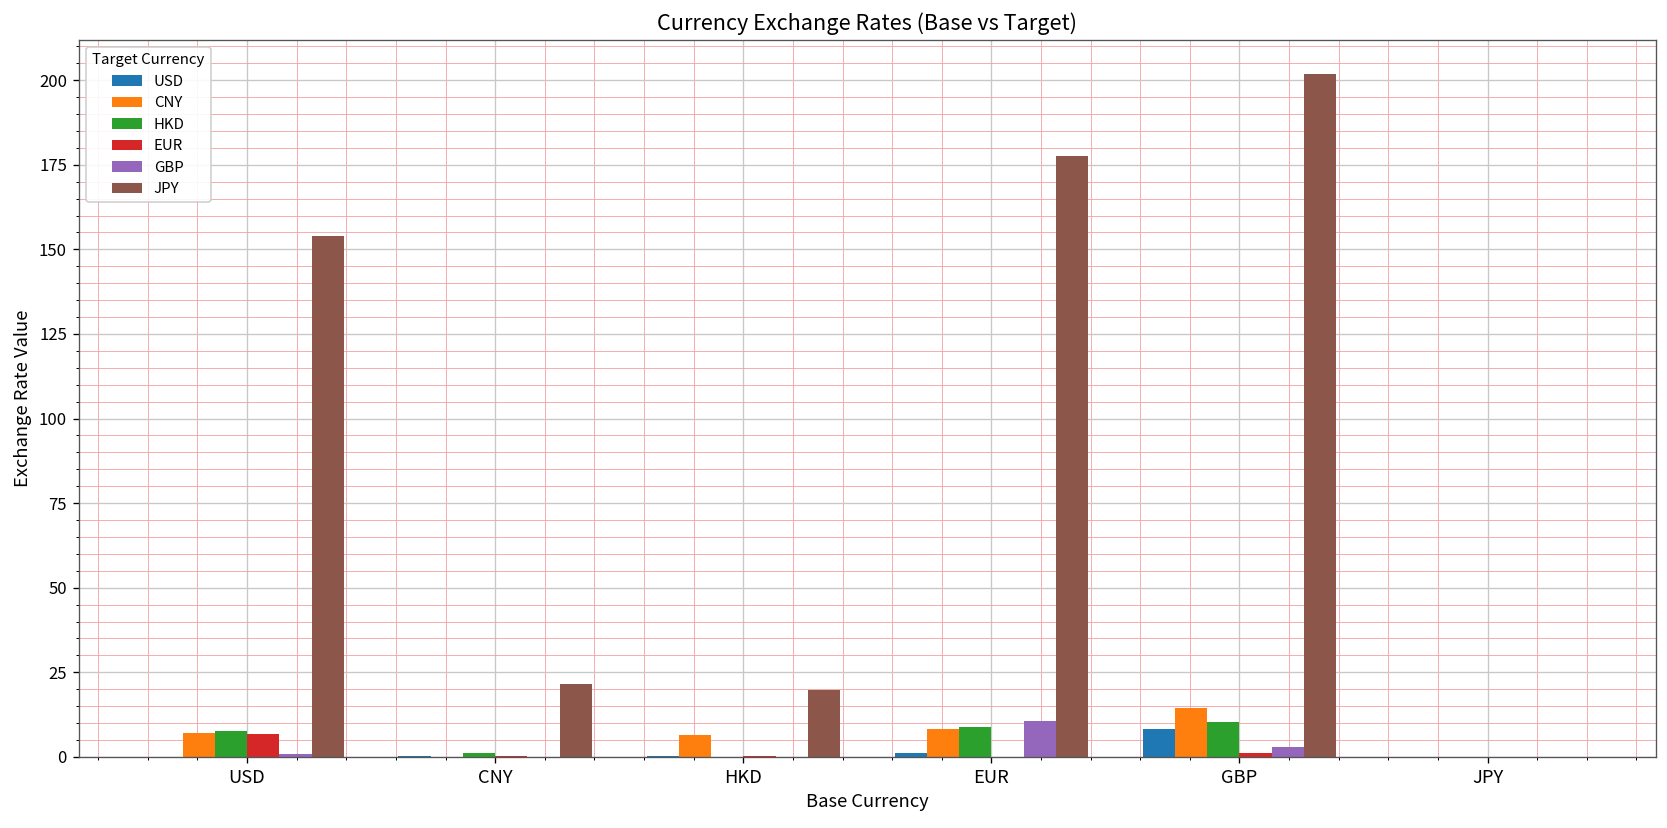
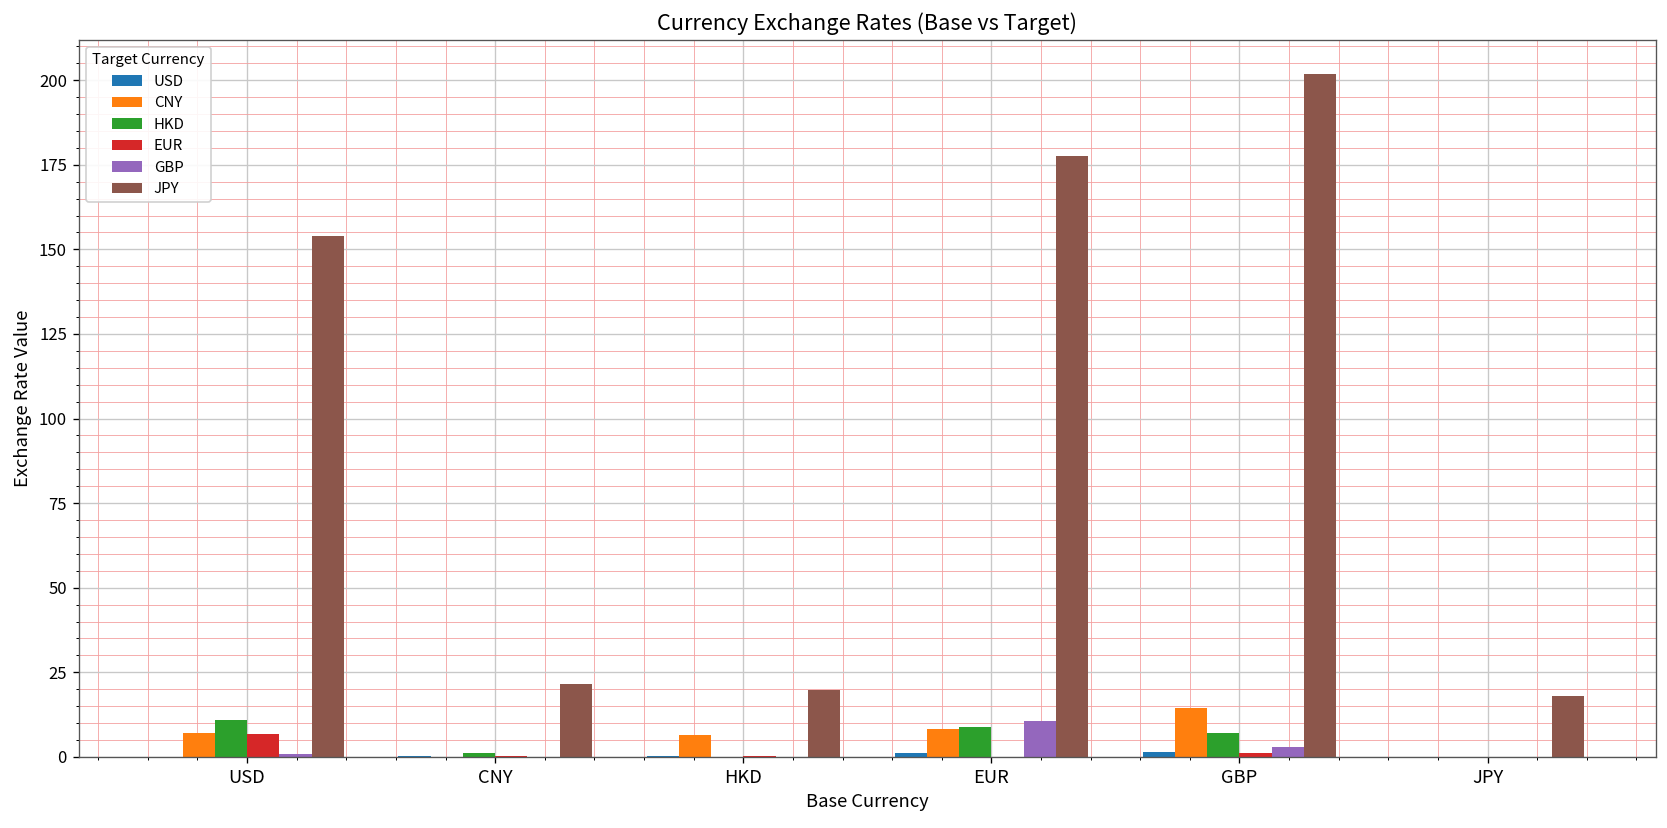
HKD, USD: 8 -> 11
USD, GBP: 8 -> 1
HKD, GBP: 10 -> 7
JPY, JPY: 0 -> 18
